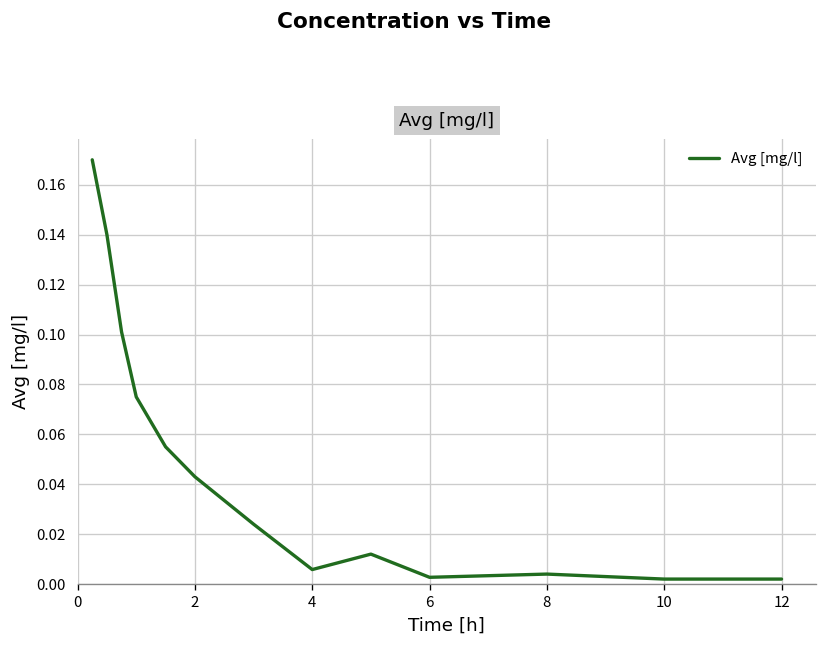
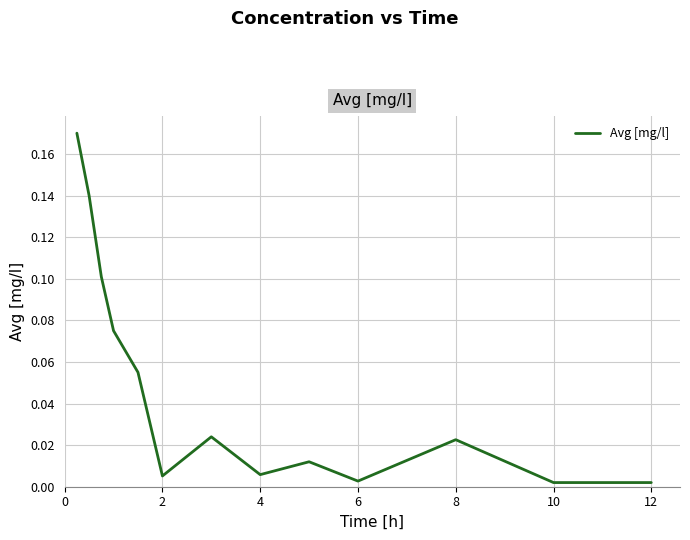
2: 0.043 -> 0.005
8: 0.004 -> 0.023
